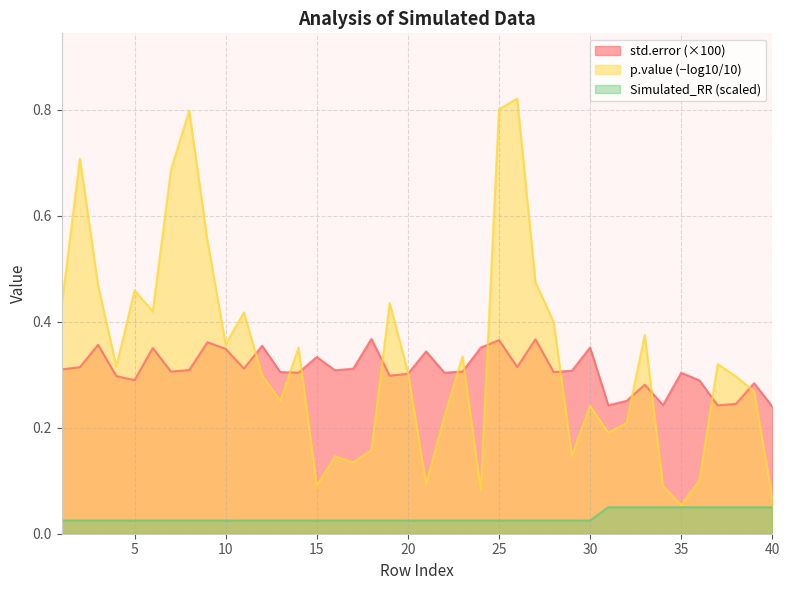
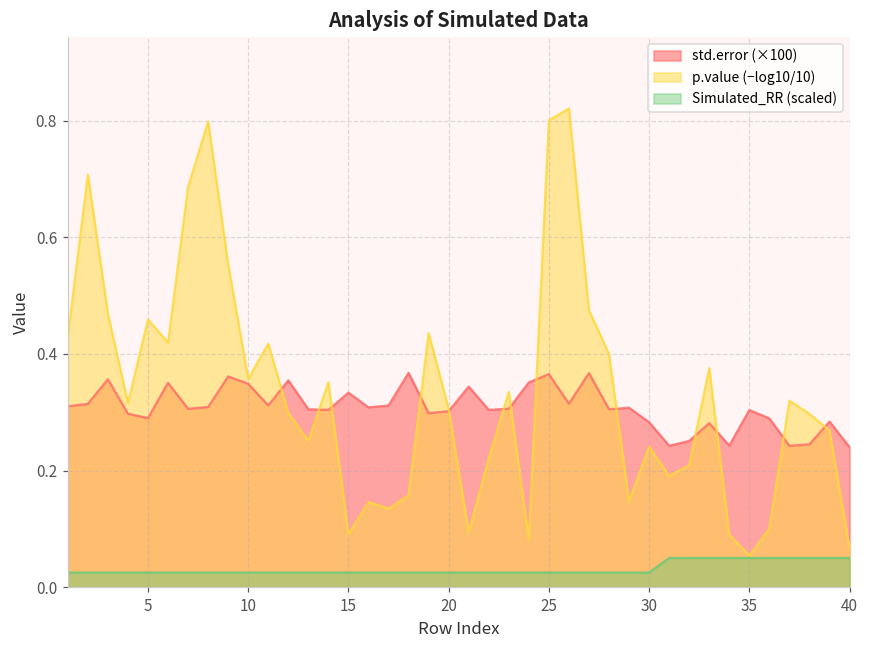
std.error (×100), 30: 0.35 -> 0.28
